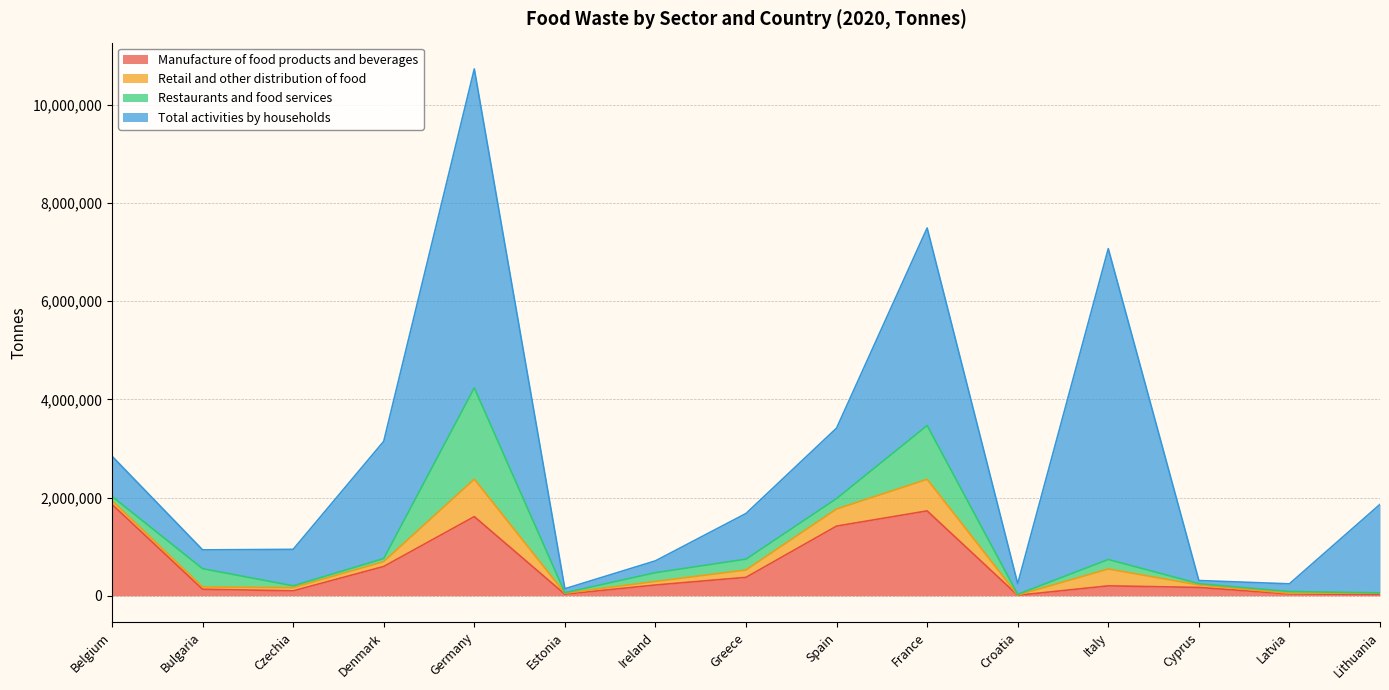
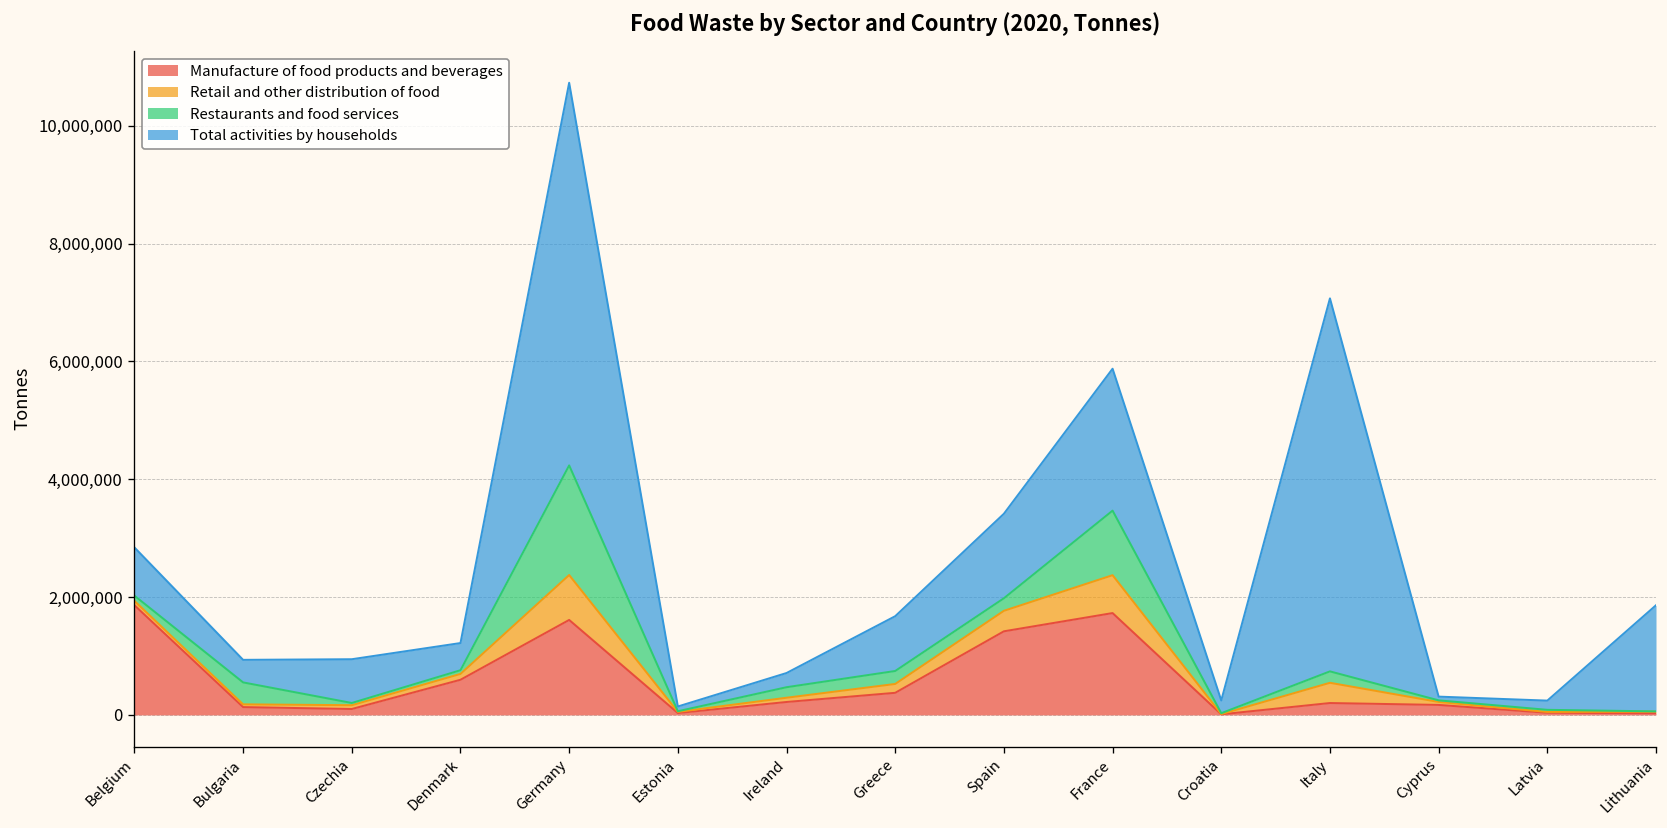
Total activities by households, Denmark: 2,400,000 -> 500,000
Total activities by households, France: 4,000,000 -> 2,400,000
